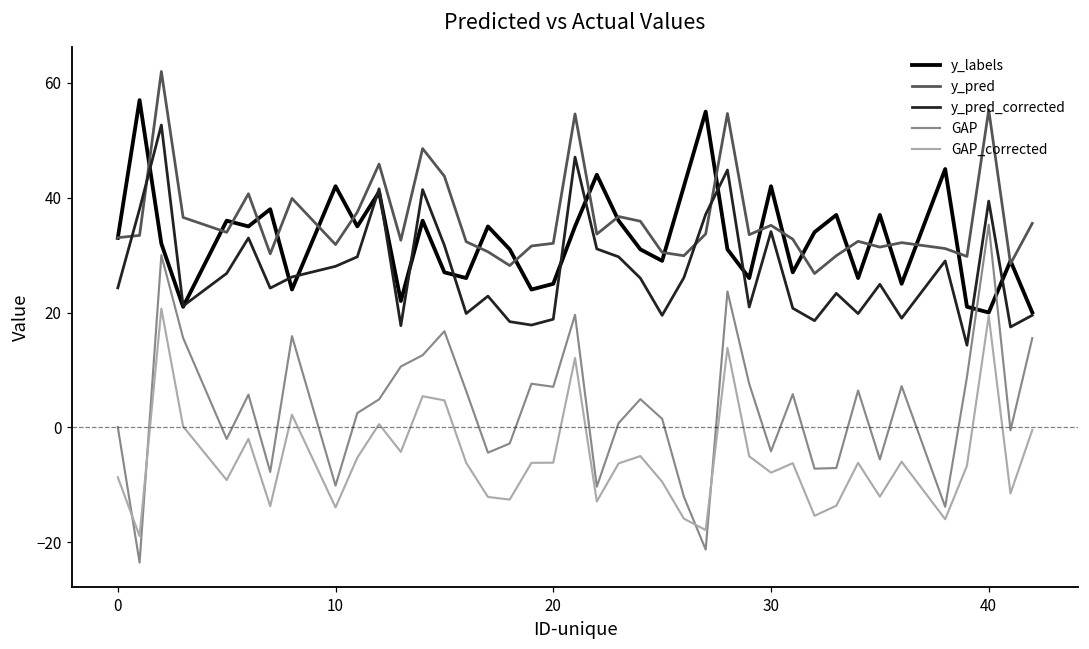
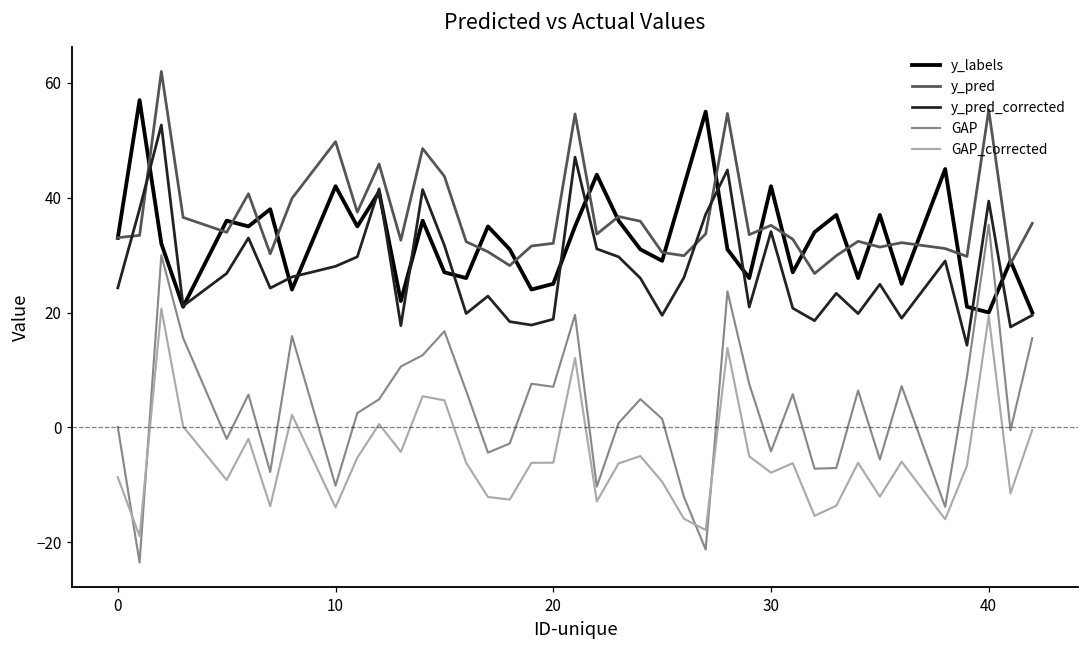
y_pred, 10: 32 -> 50
